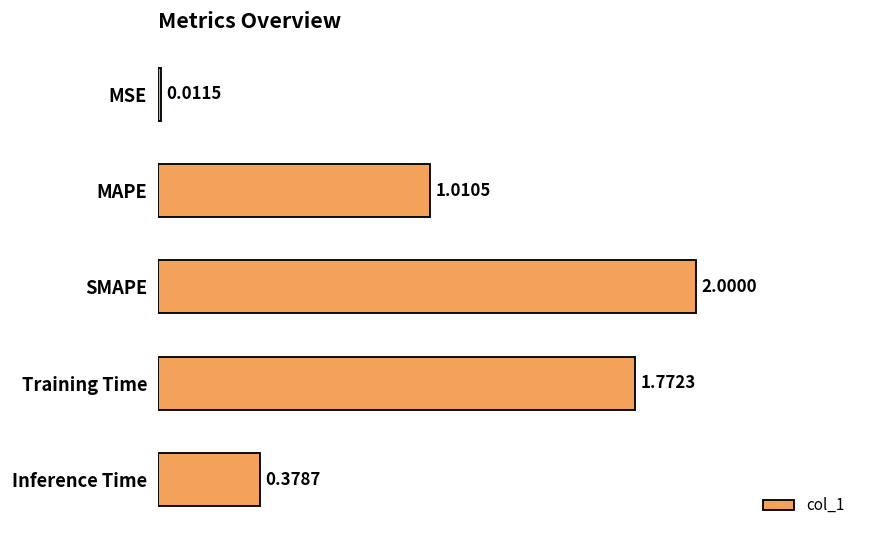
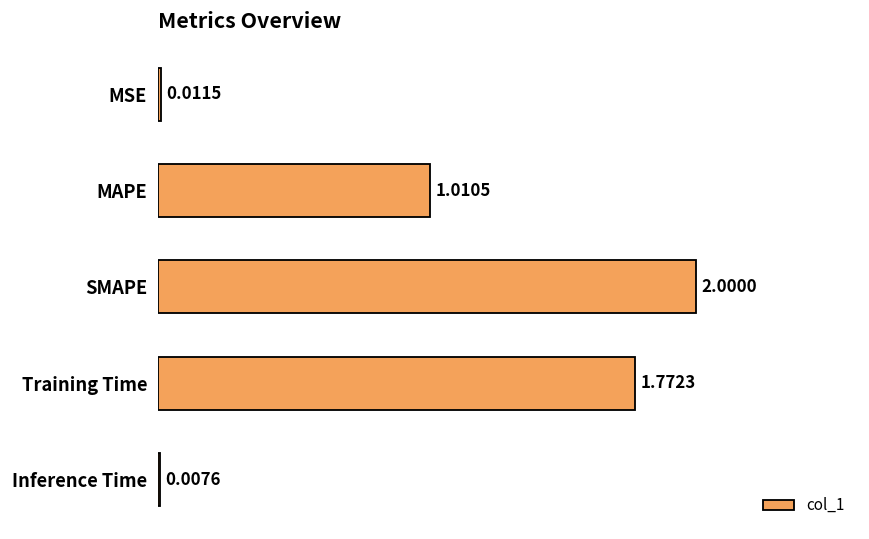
Inference Time: 0.3787 -> 0.0076
